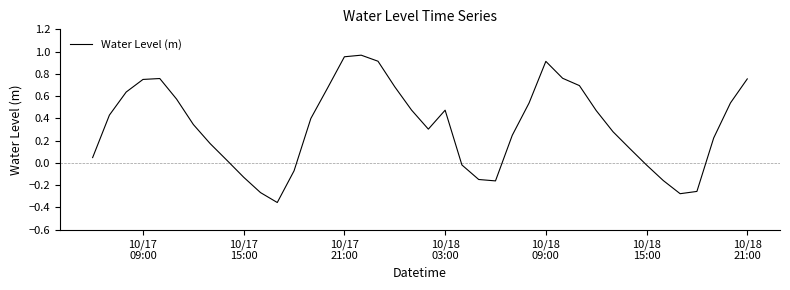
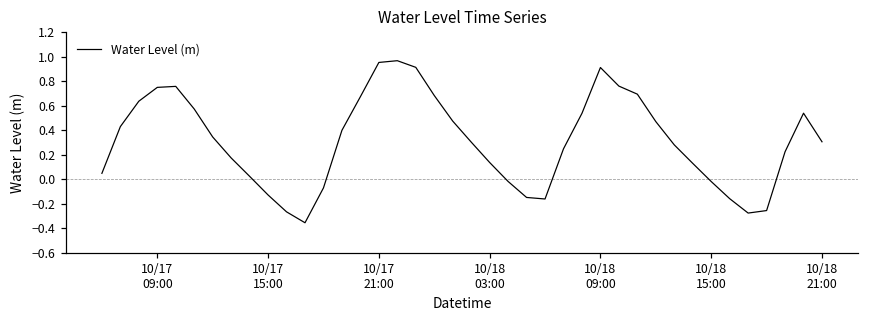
10/18 03:00: 0.47 -> 0.14
10/18 21:00: 0.75 -> 0.31
